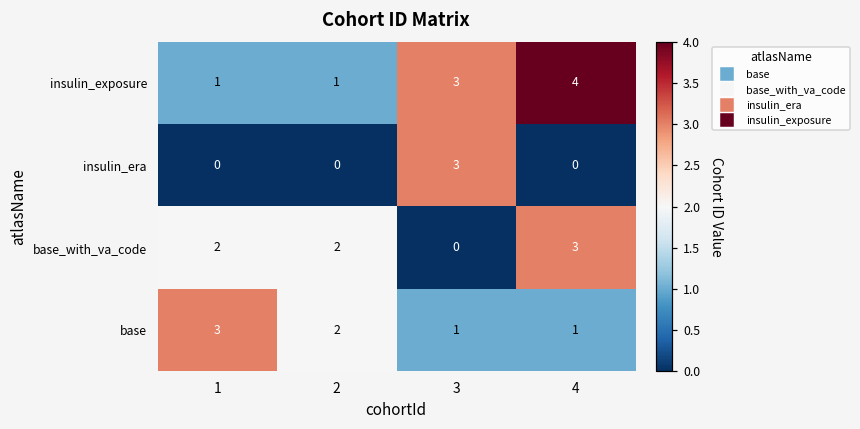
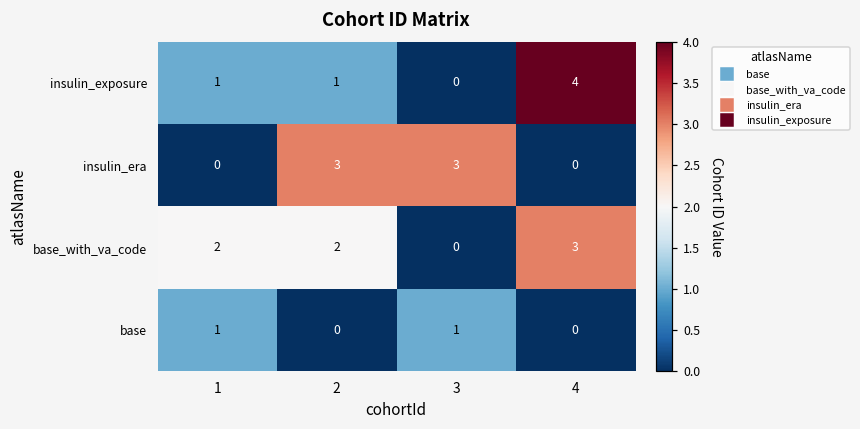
insulin_exposure, 3: 3 -> 0
insulin_era, 2: 0 -> 3
base, 1: 3 -> 1
base, 2: 2 -> 0
base, 4: 1 -> 0
